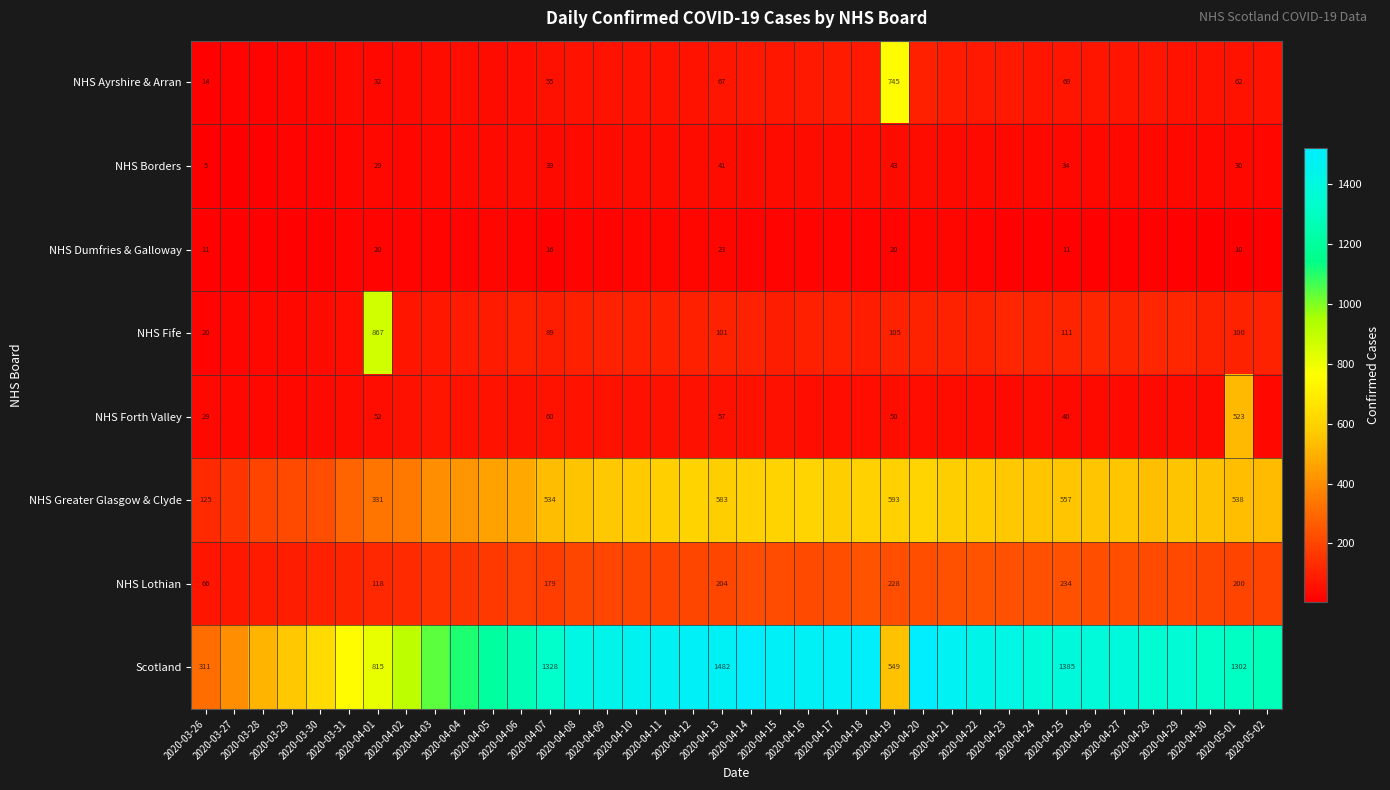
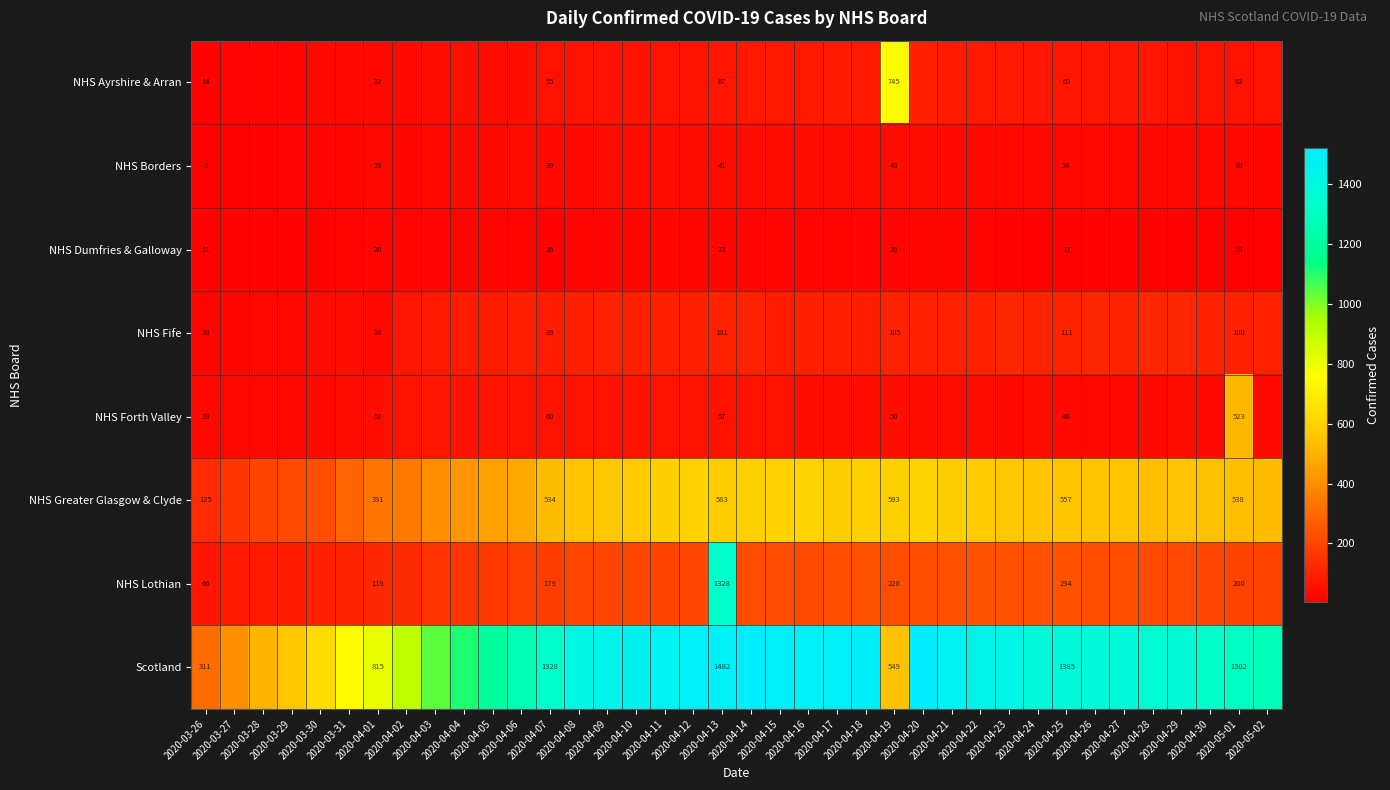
NHS Fife, 2020-04-01: 867 -> 34
NHS Lothian, 2020-04-13: 204 -> 1328
